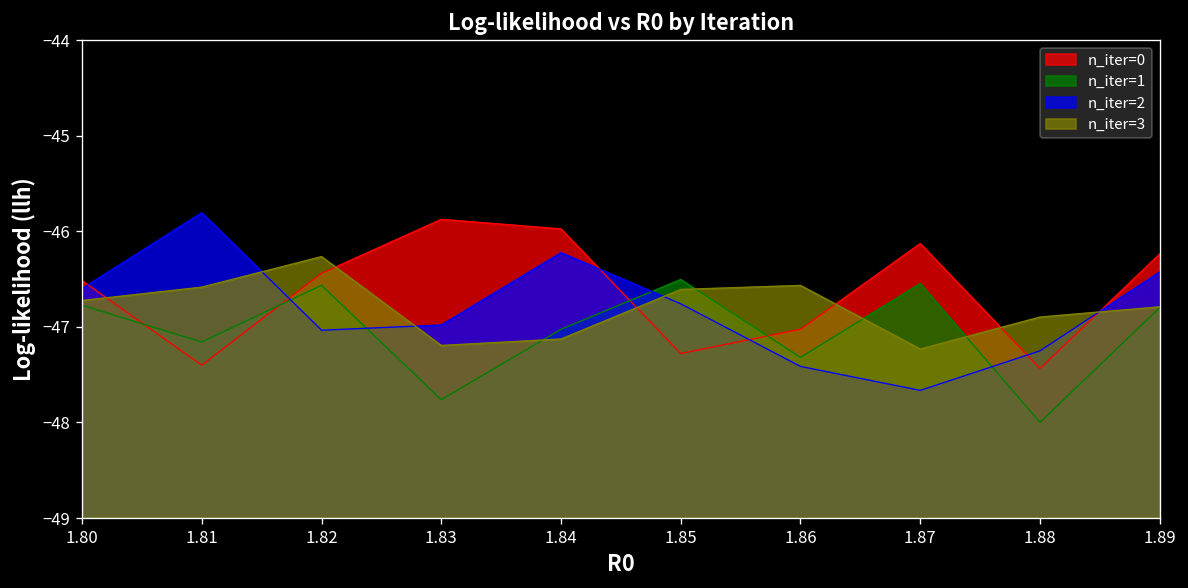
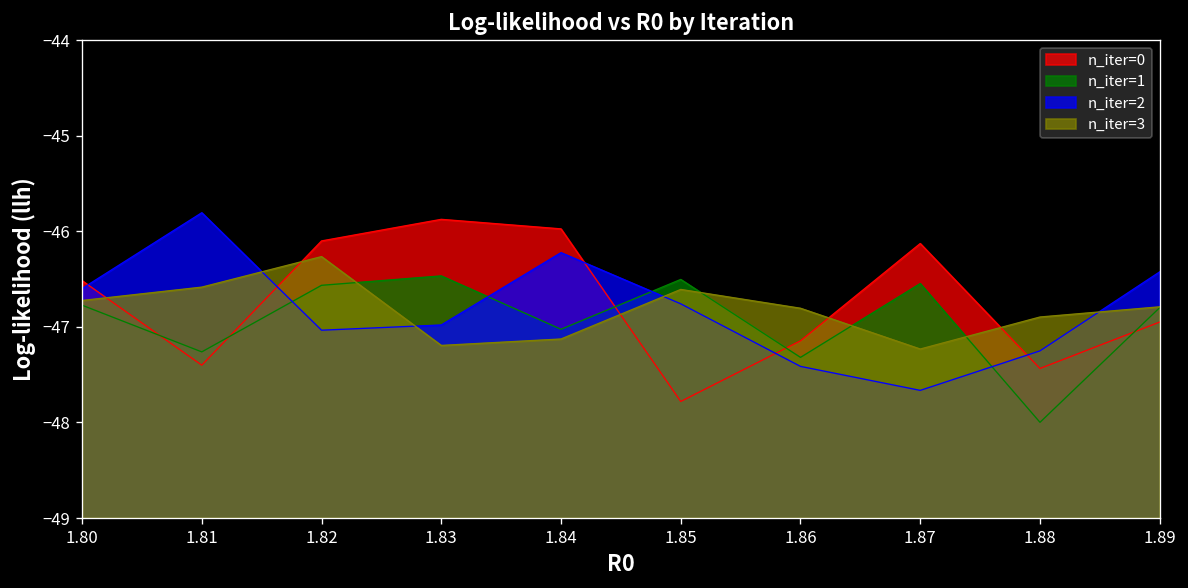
n_iter=1, 1.81: -47.2 -> -47.3
n_iter=0, 1.82: -46.4 -> -46.1
n_iter=1, 1.83: -47.8 -> -46.5
n_iter=0, 1.85: -47.3 -> -47.8
n_iter=0, 1.86: -47.0 -> -47.1
n_iter=3, 1.86: -46.6 -> -46.8
n_iter=0, 1.89: -46.2 -> -46.9
